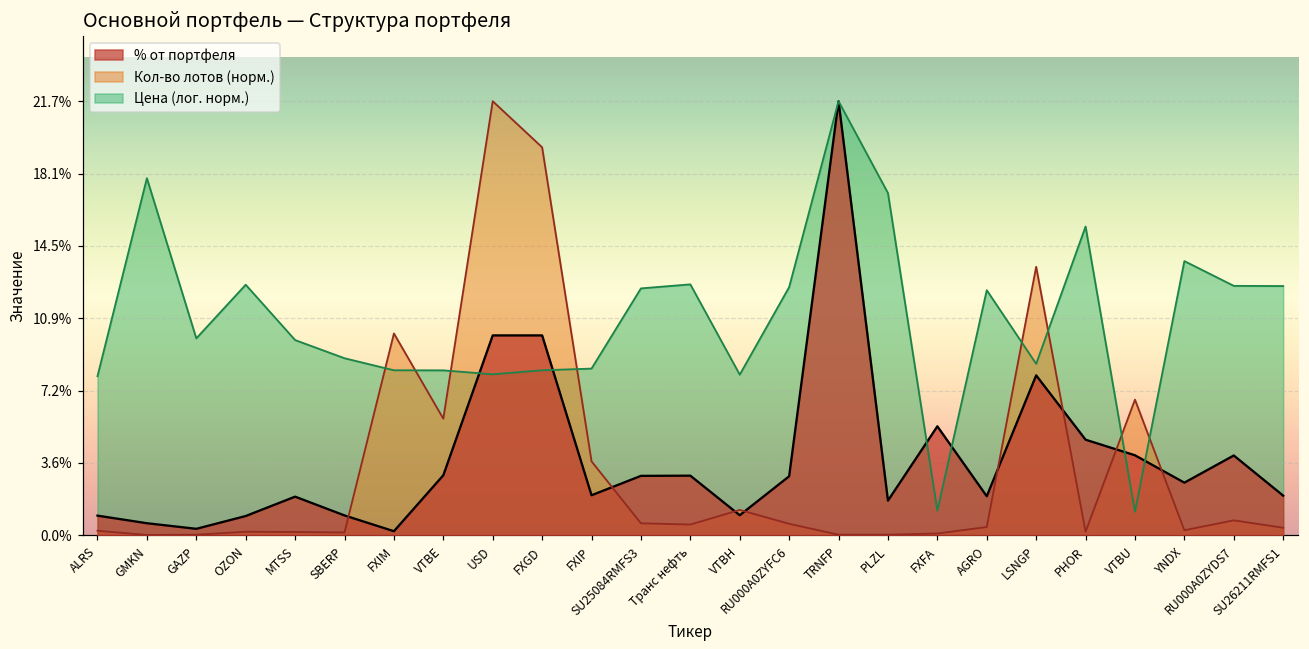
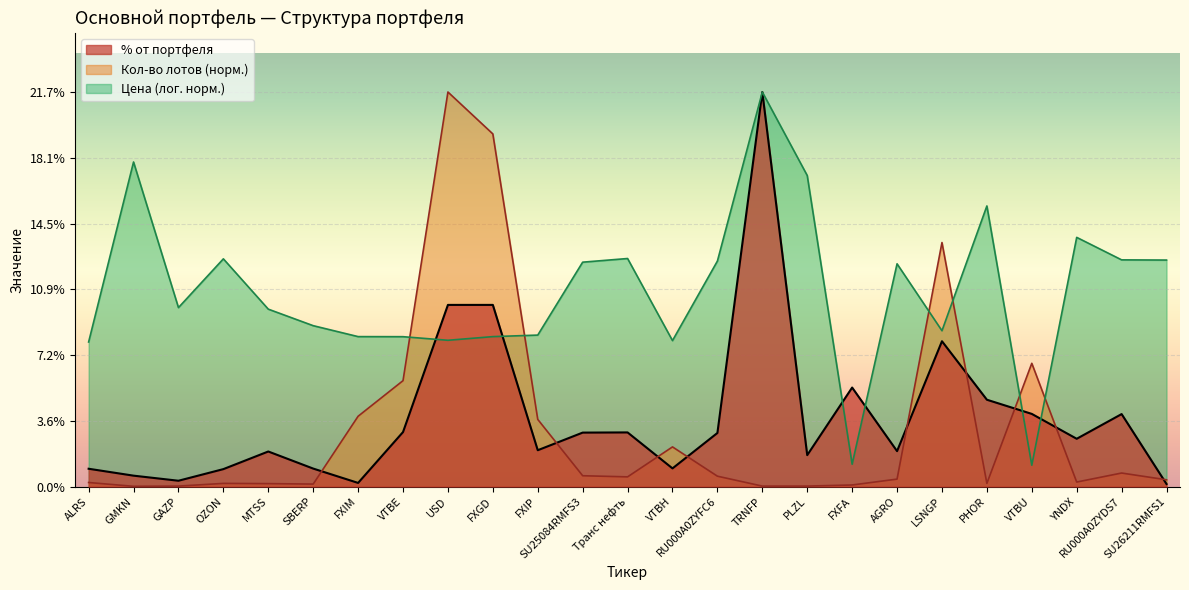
Кол-во лотов (норм.), FXIM: 10.1% -> 3.9%
Кол-во лотов (норм.), VTBH: 1.3% -> 2.2%
% от портфеля, SU26211RMFS1: 2.0% -> 0.1%
